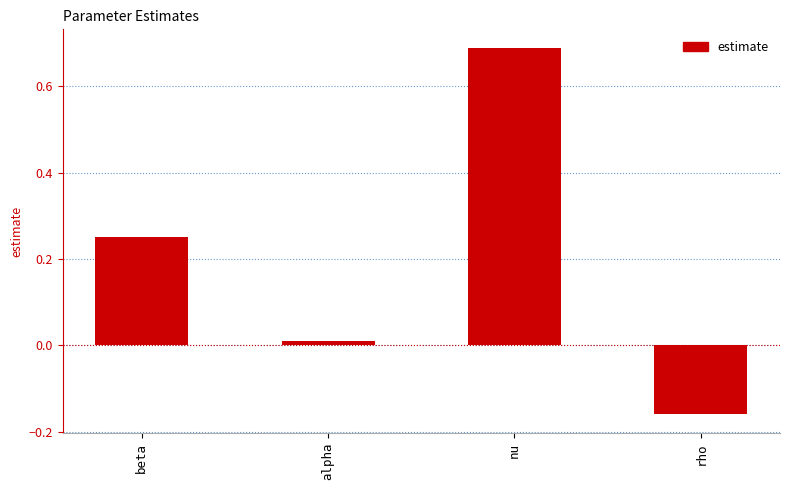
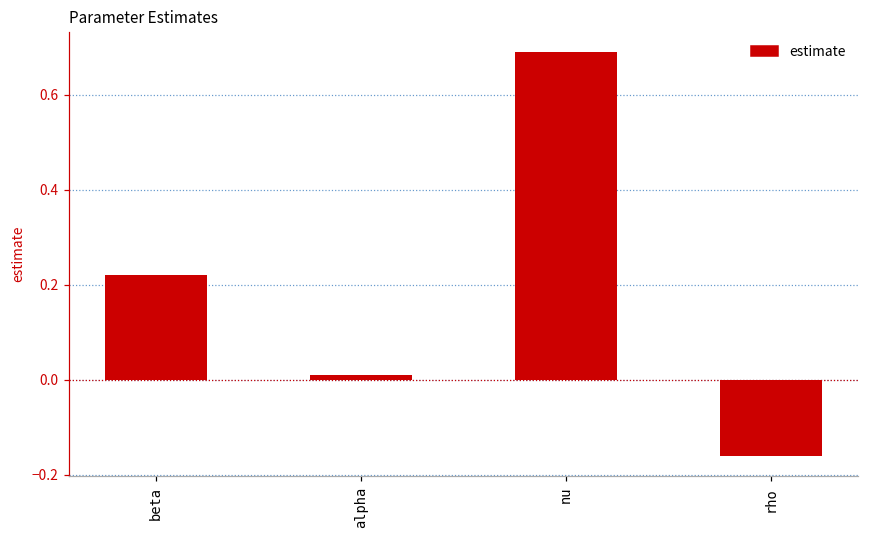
beta: 0.25 -> 0.22
